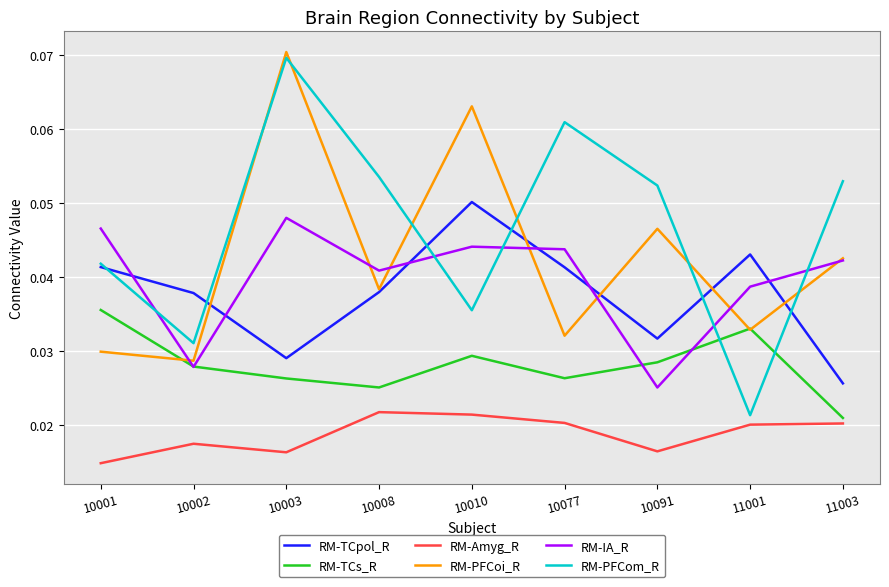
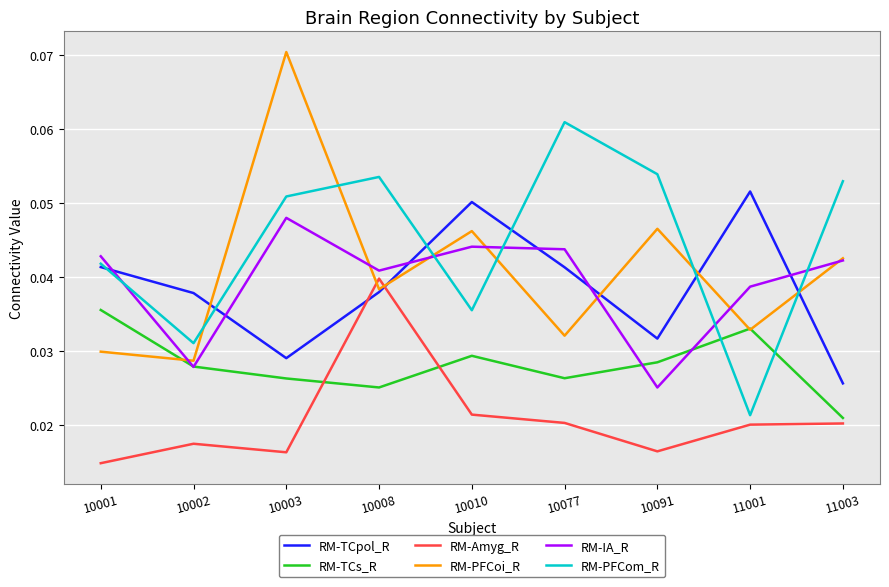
RM-IA_R, 10001: 0.047 -> 0.043
RM-PFCom_R, 10003: 0.070 -> 0.051
RM-Amyg_R, 10008: 0.022 -> 0.040
RM-PFCoi_R, 10010: 0.063 -> 0.046
RM-PFCom_R, 10091: 0.052 -> 0.054
RM-TCpol_R, 11001: 0.043 -> 0.052
